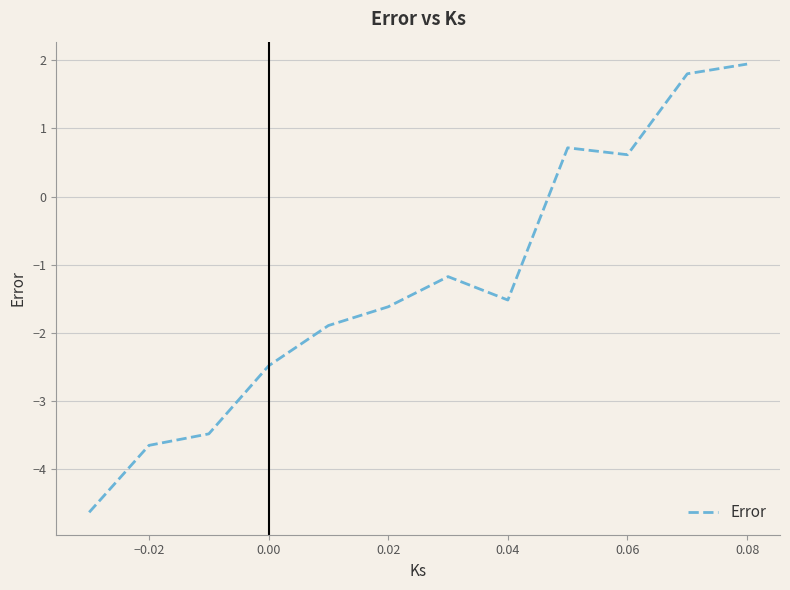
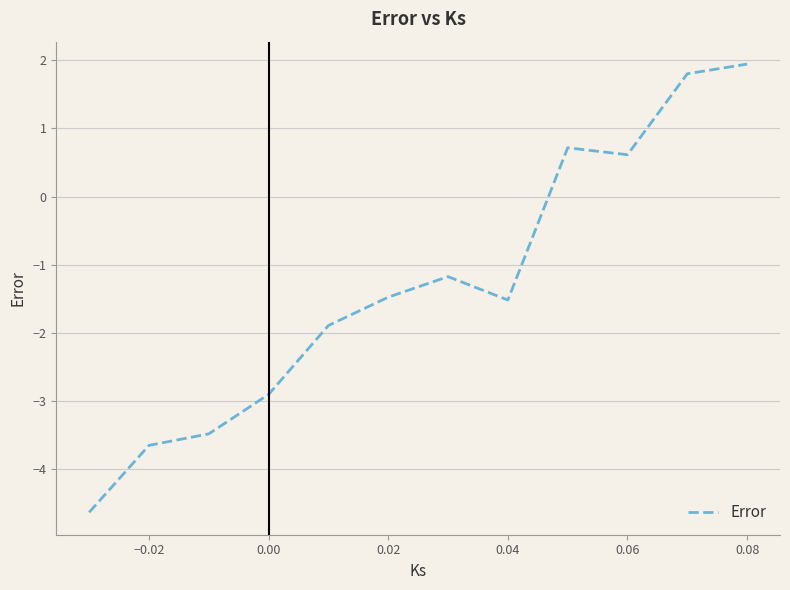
0.00: -2.5 -> -2.9
0.02: -1.6 -> -1.5
